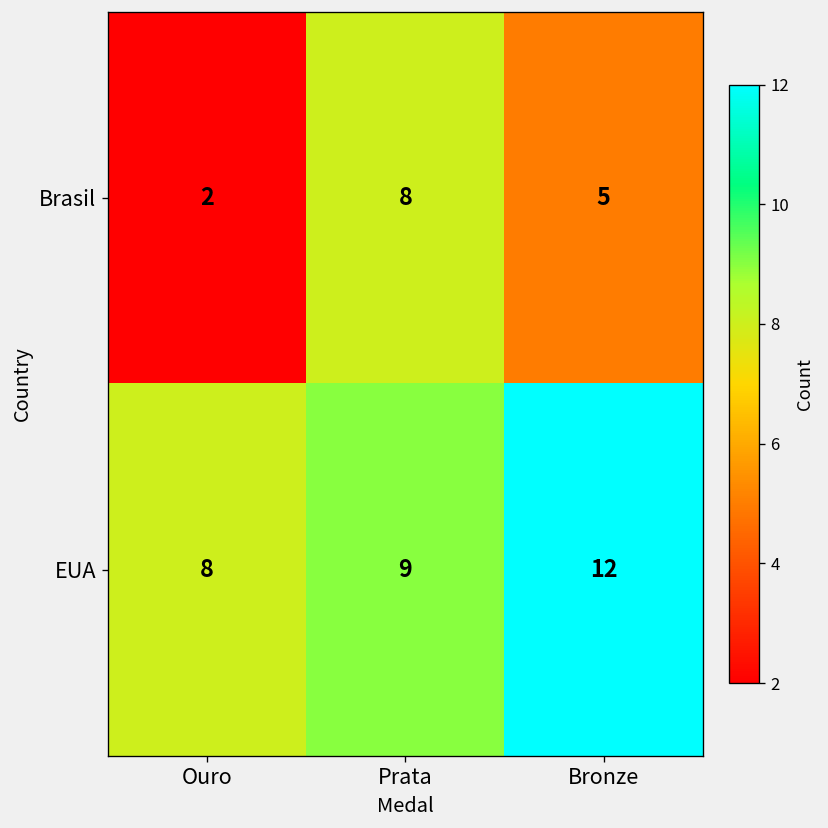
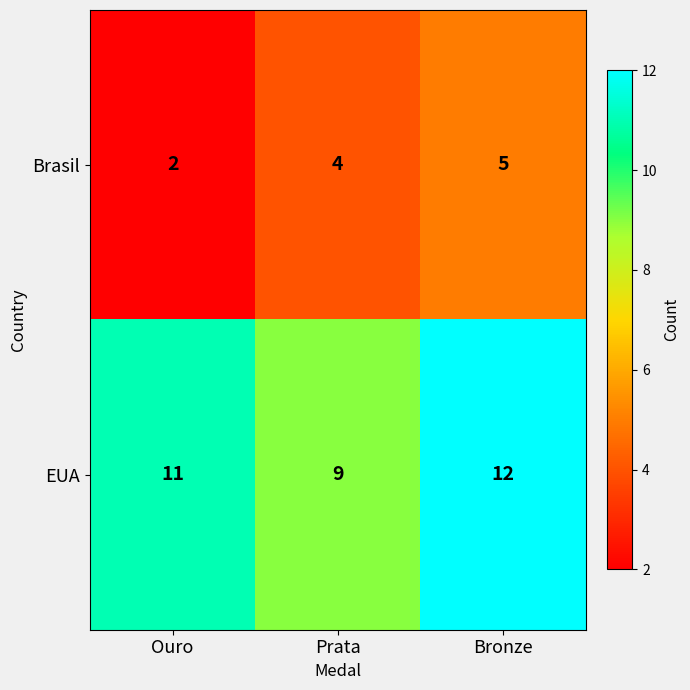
Brasil, Prata: 8 -> 4
EUA, Ouro: 8 -> 11
